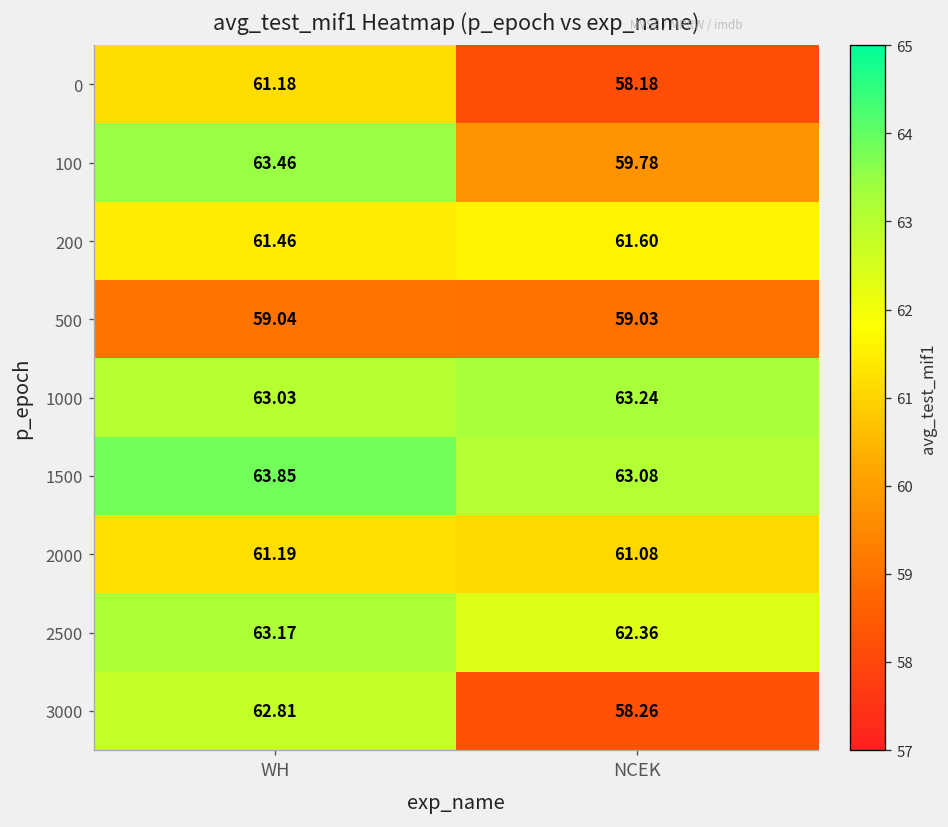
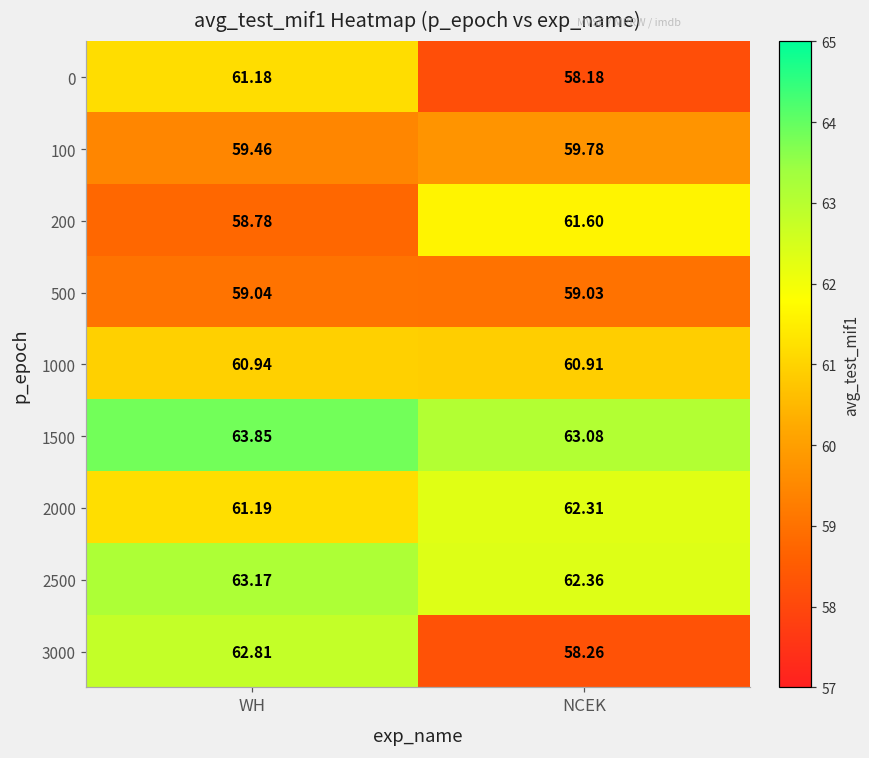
100, WH: 63.46 -> 59.46
200, WH: 61.46 -> 58.78
1000, WH: 63.03 -> 60.94
1000, NCEK: 63.24 -> 60.91
2000, NCEK: 61.08 -> 62.31
